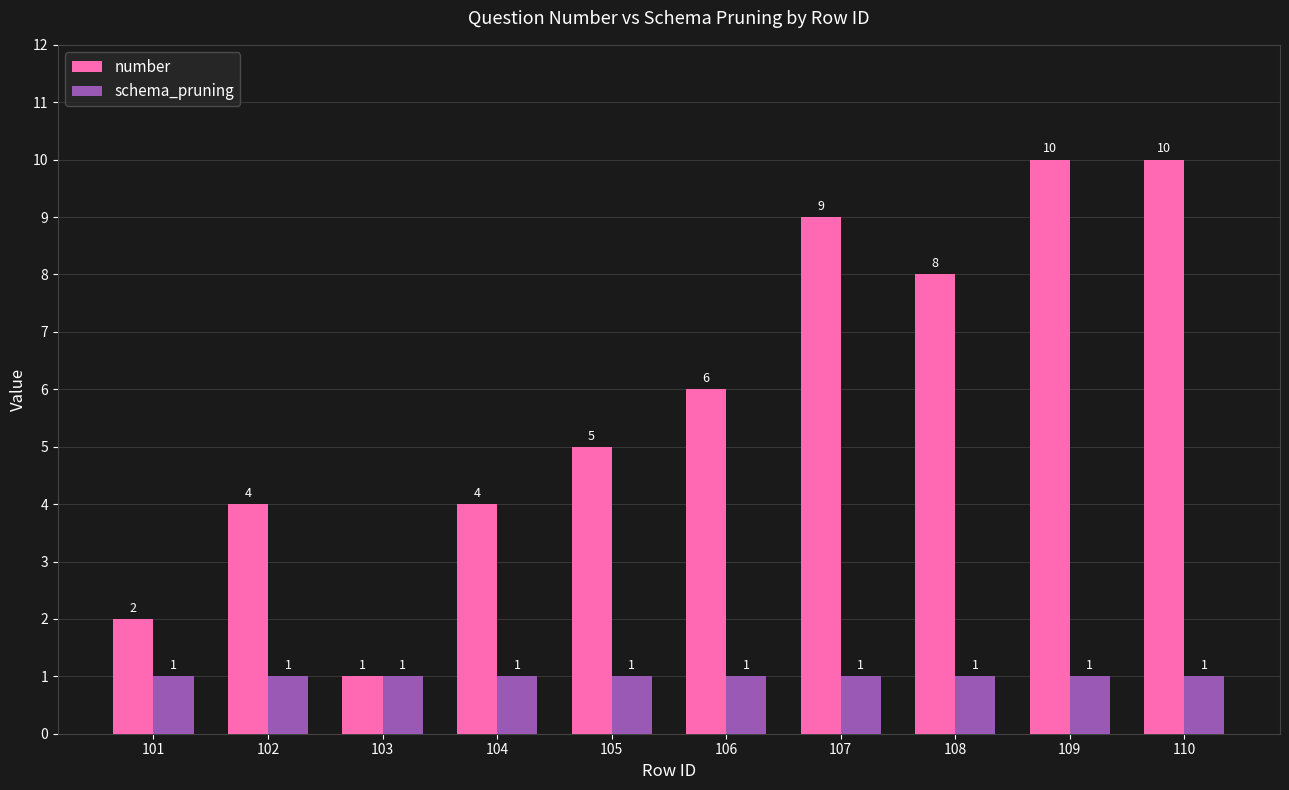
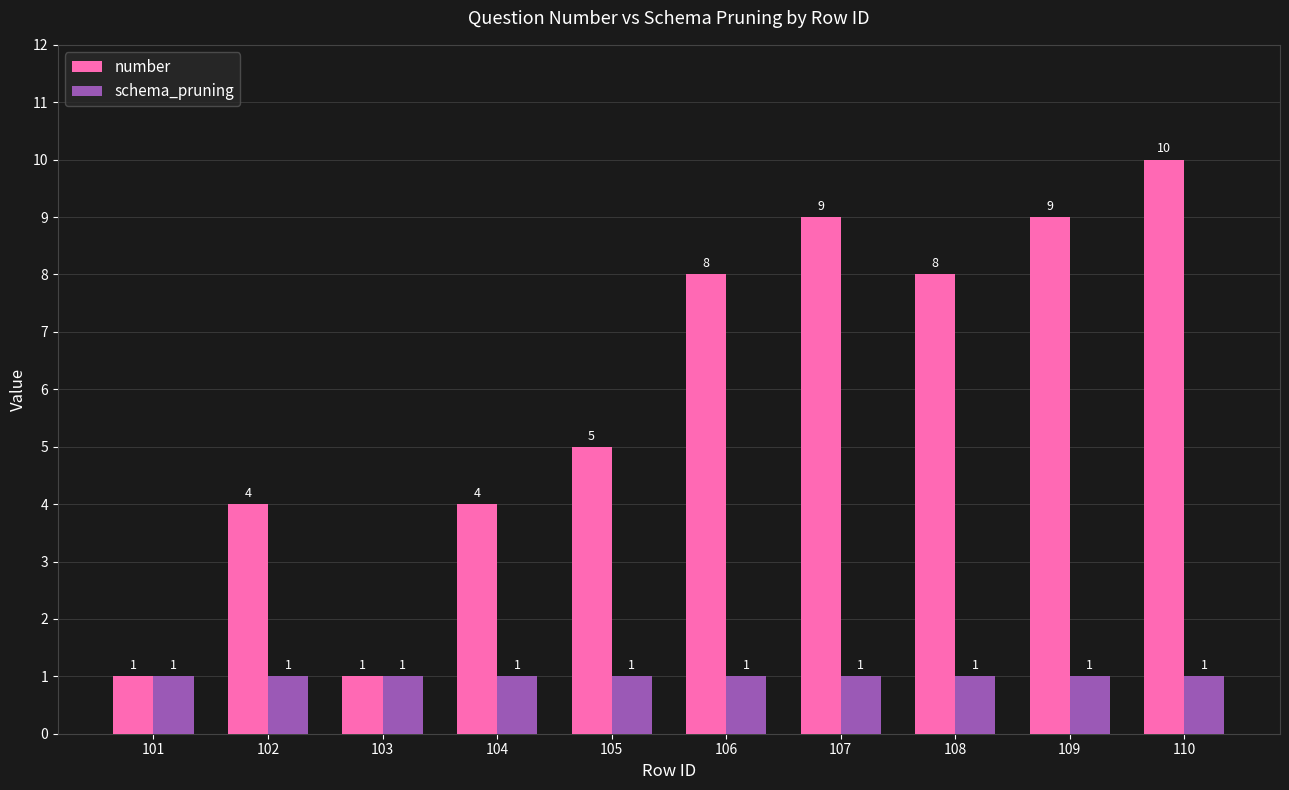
number, 101: 2 -> 1
number, 106: 6 -> 8
number, 109: 10 -> 9
